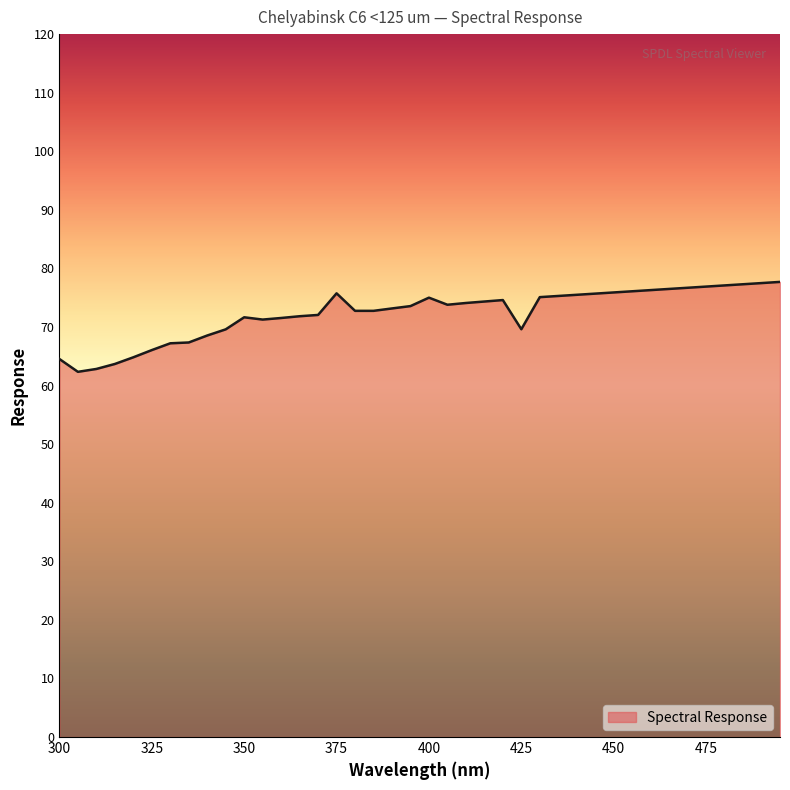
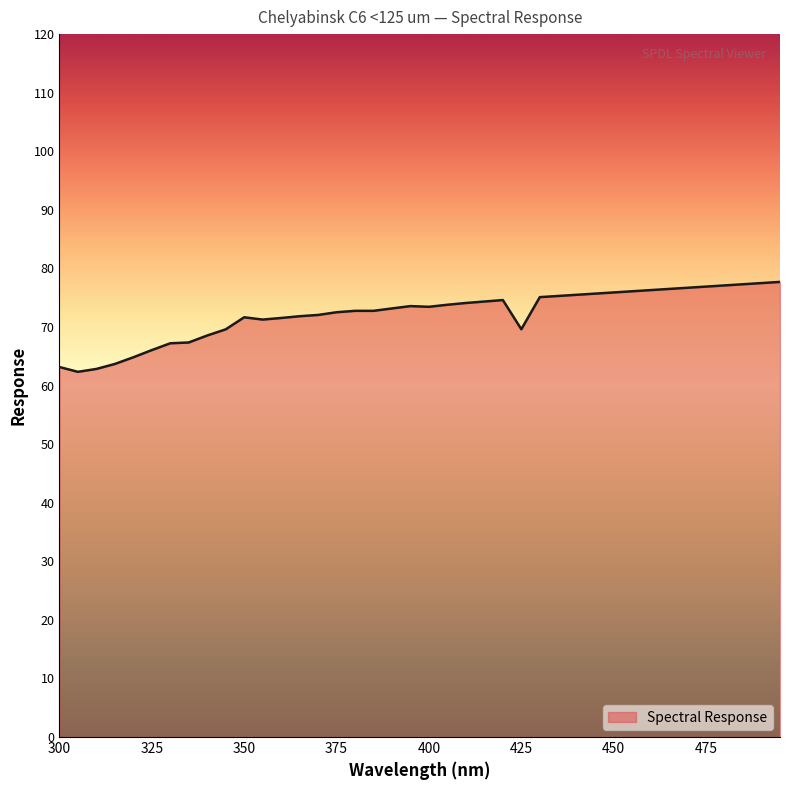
300: 65 -> 63
375: 76 -> 73
400: 75 -> 73
